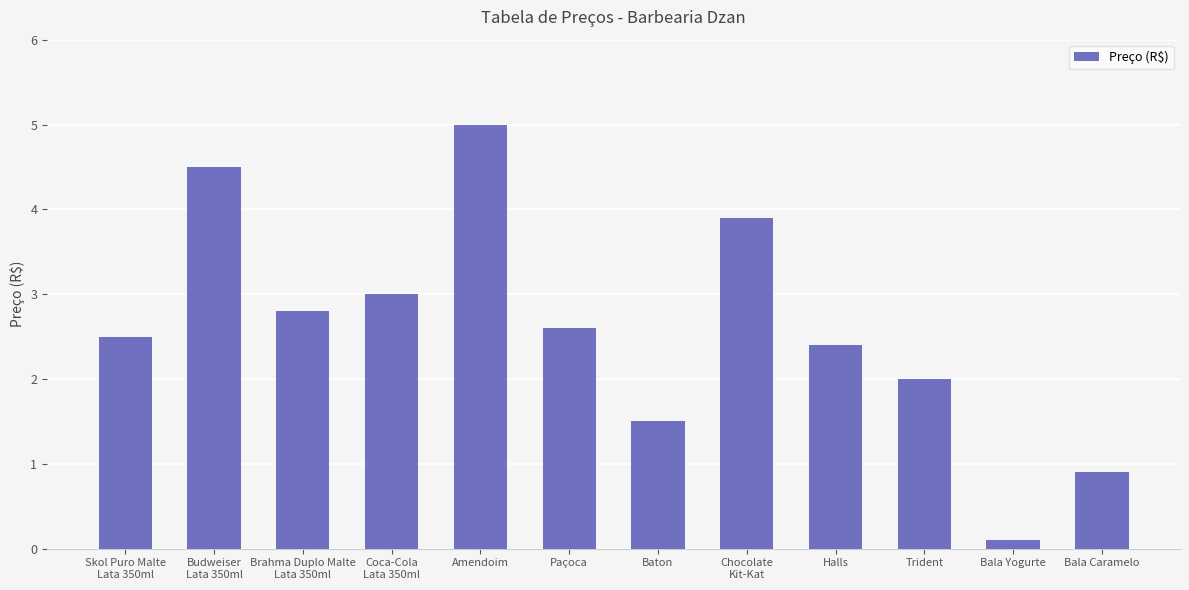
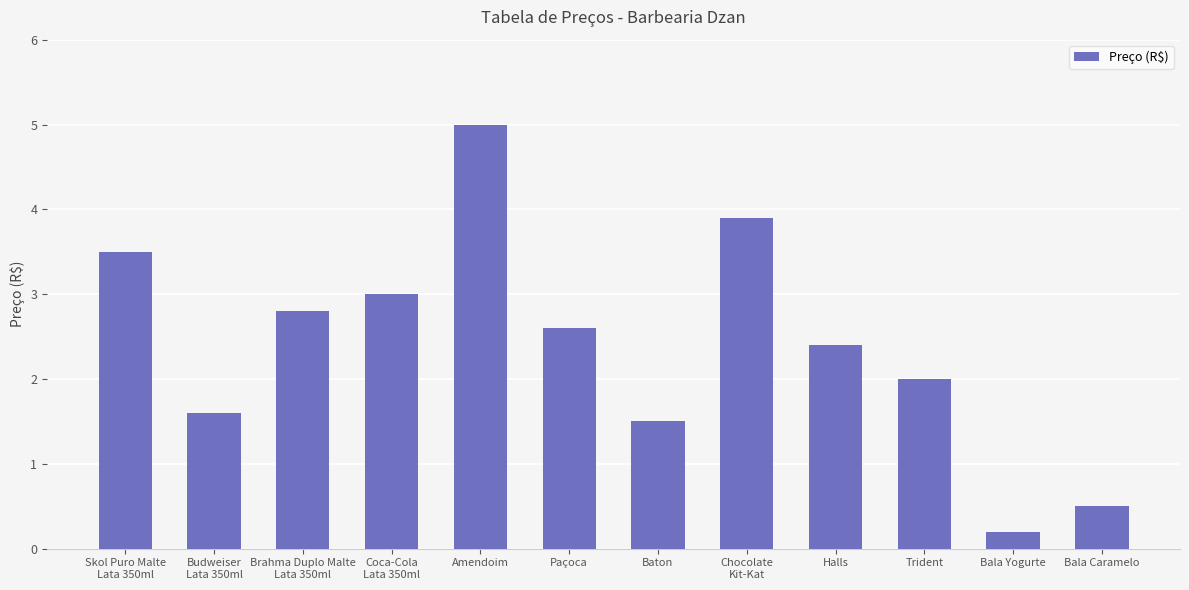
Skol Puro Malte Lata 350ml: 2.5 -> 3.5
Budweiser Lata 350ml: 4.5 -> 1.6
Bala Yogurte: 0.1 -> 0.2
Bala Caramelo: 0.9 -> 0.5
